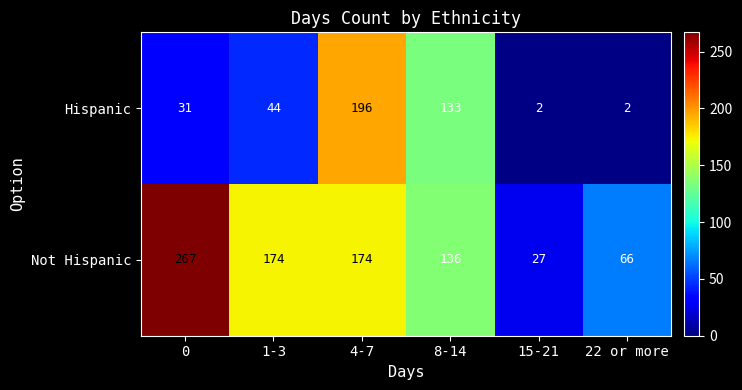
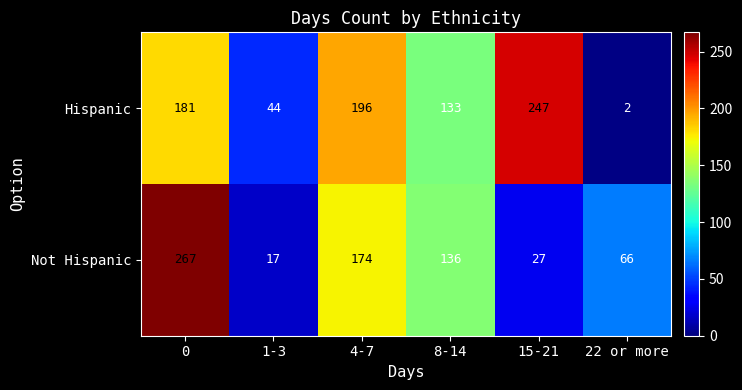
Hispanic, 0: 31 -> 181
Hispanic, 15-21: 2 -> 247
Not Hispanic, 1-3: 174 -> 17
